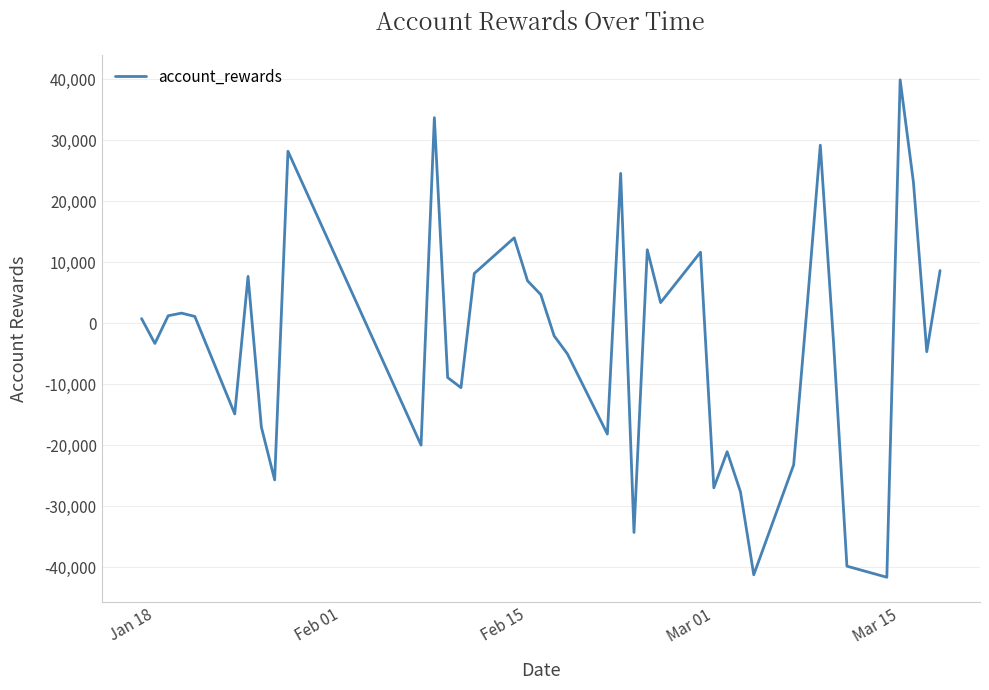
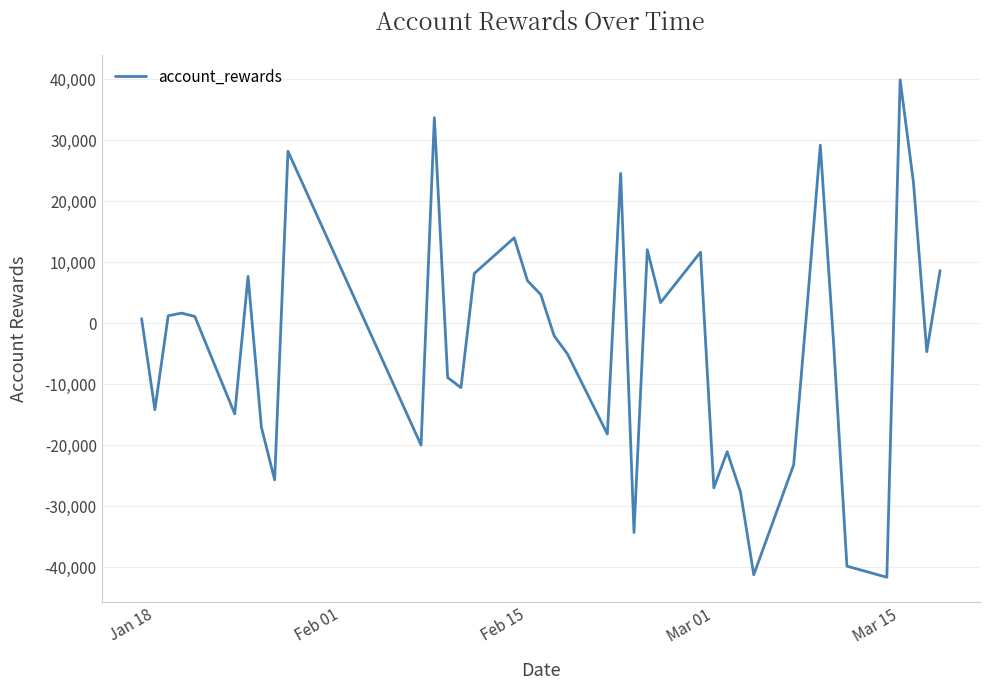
Jan 18: -3,000 -> -14,000
